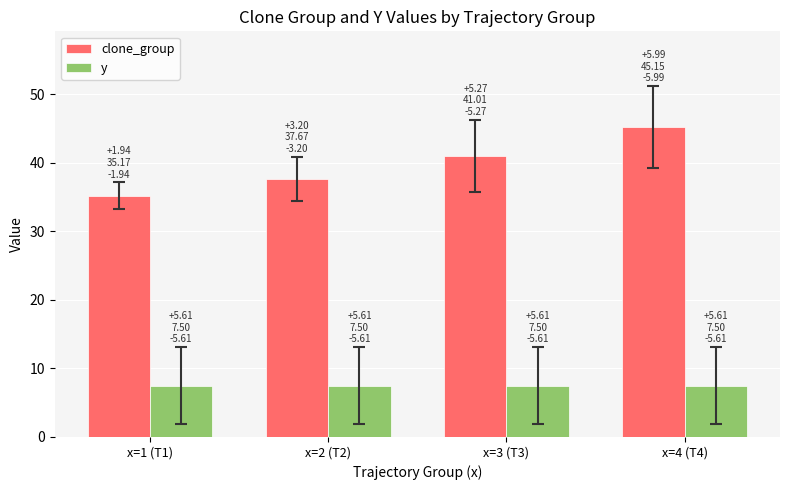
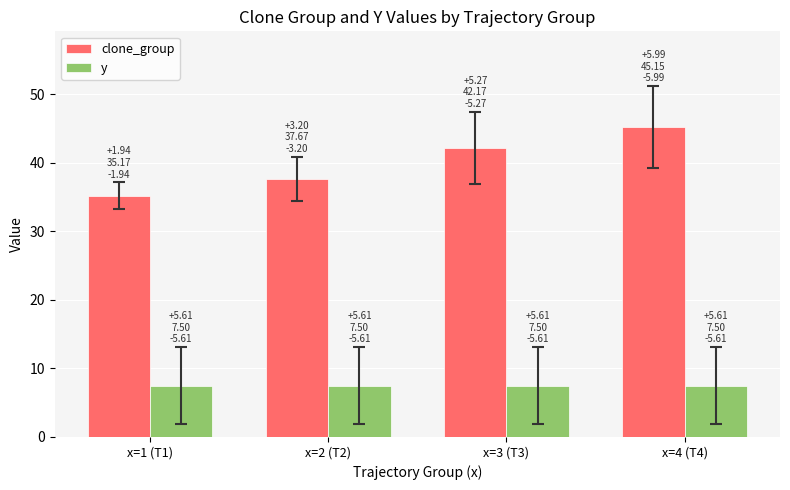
clone_group, x=3 (T3): 41.01 -> 42.17
